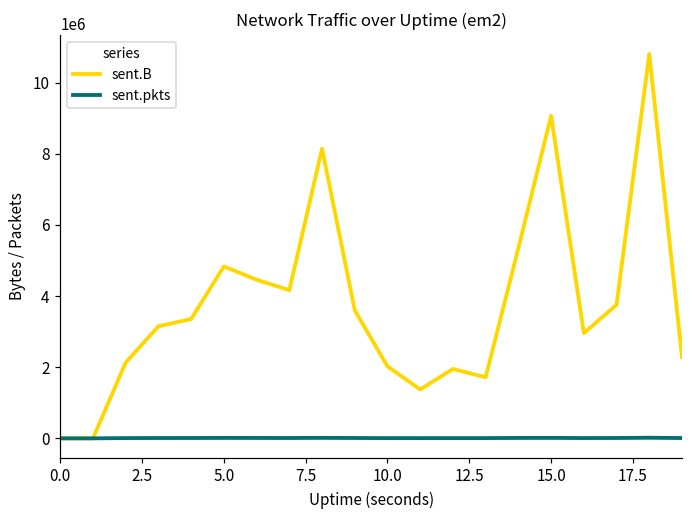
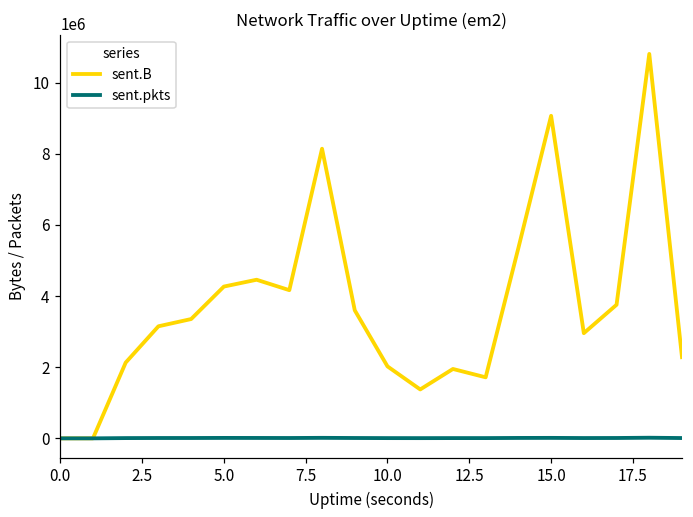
sent.B, 5.0: 4800000 -> 4300000
